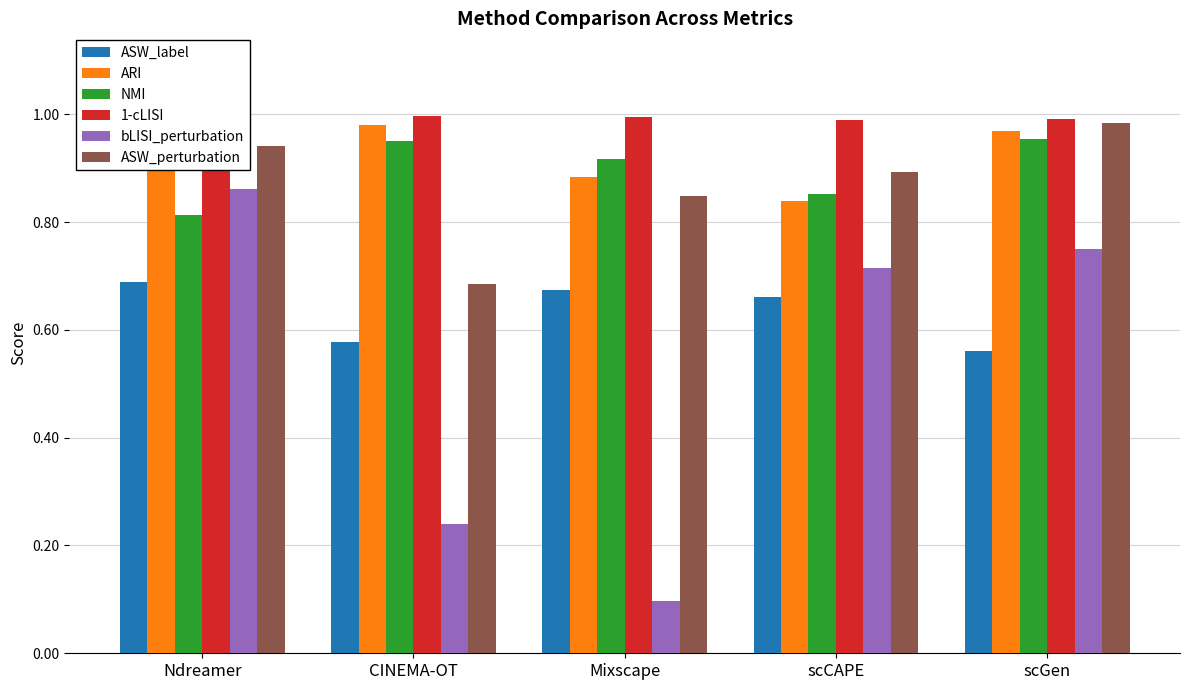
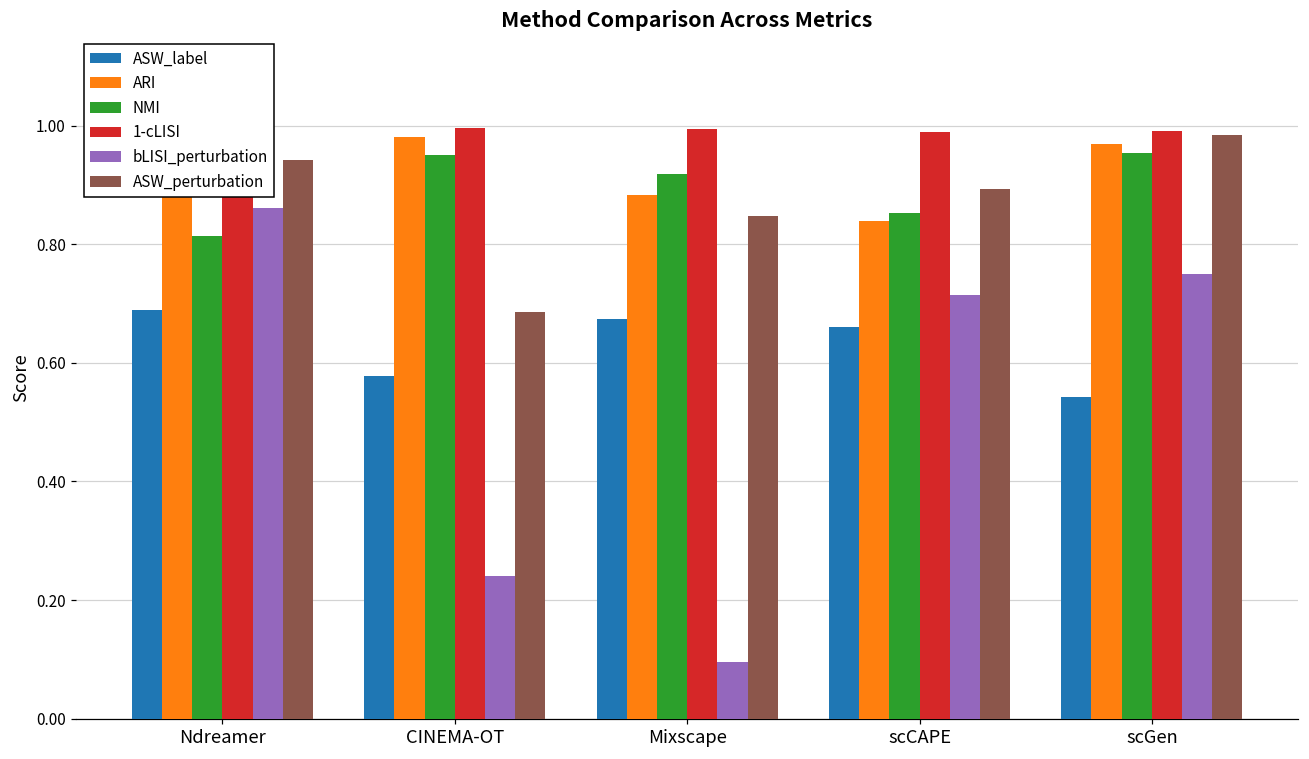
ASW_label, scGen: 0.56 -> 0.54
